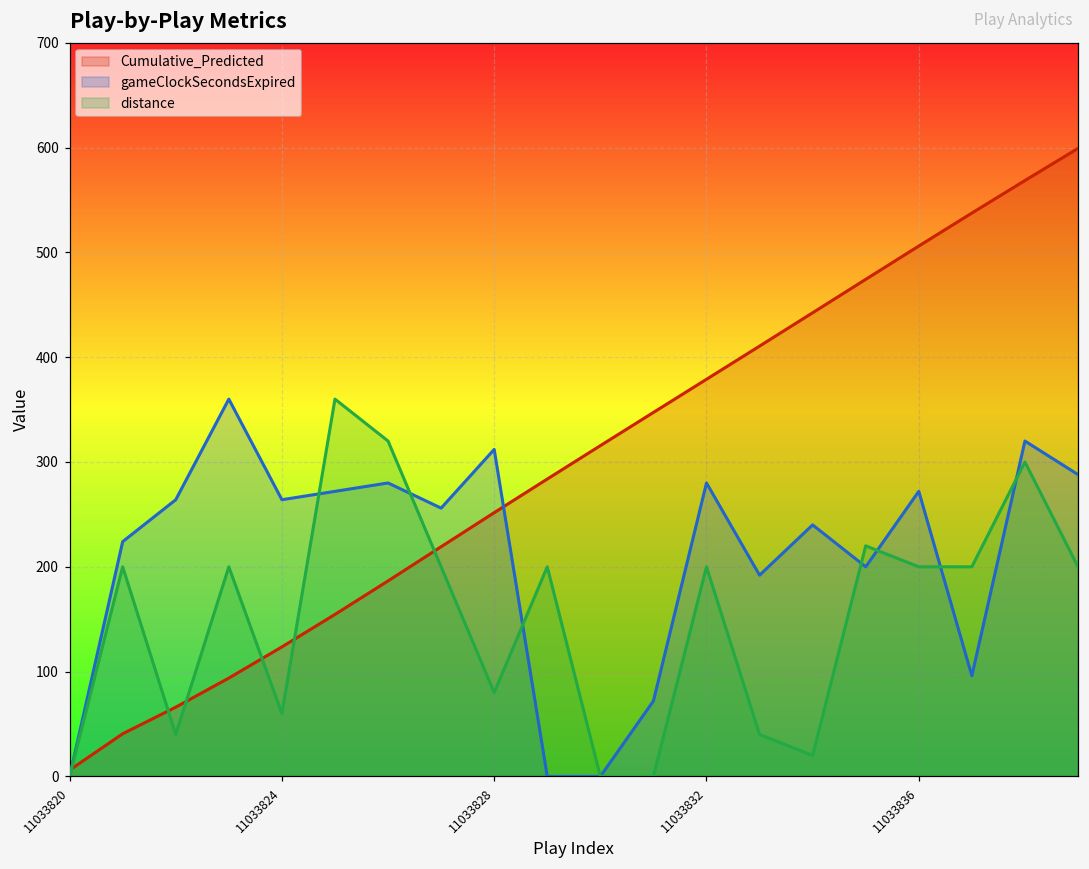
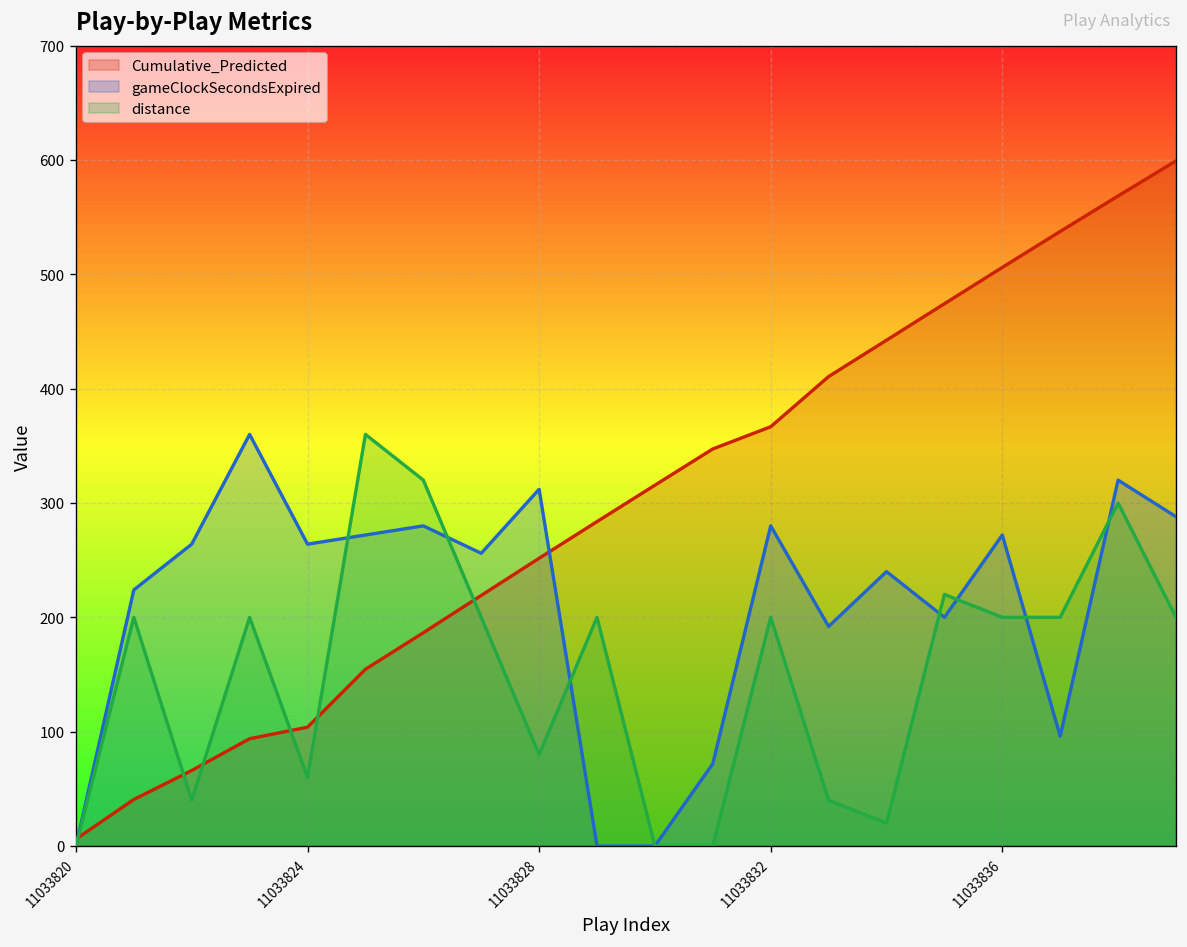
Cumulative_Predicted, 11033824: 120 -> 100
Cumulative_Predicted, 11033832: 380 -> 370
